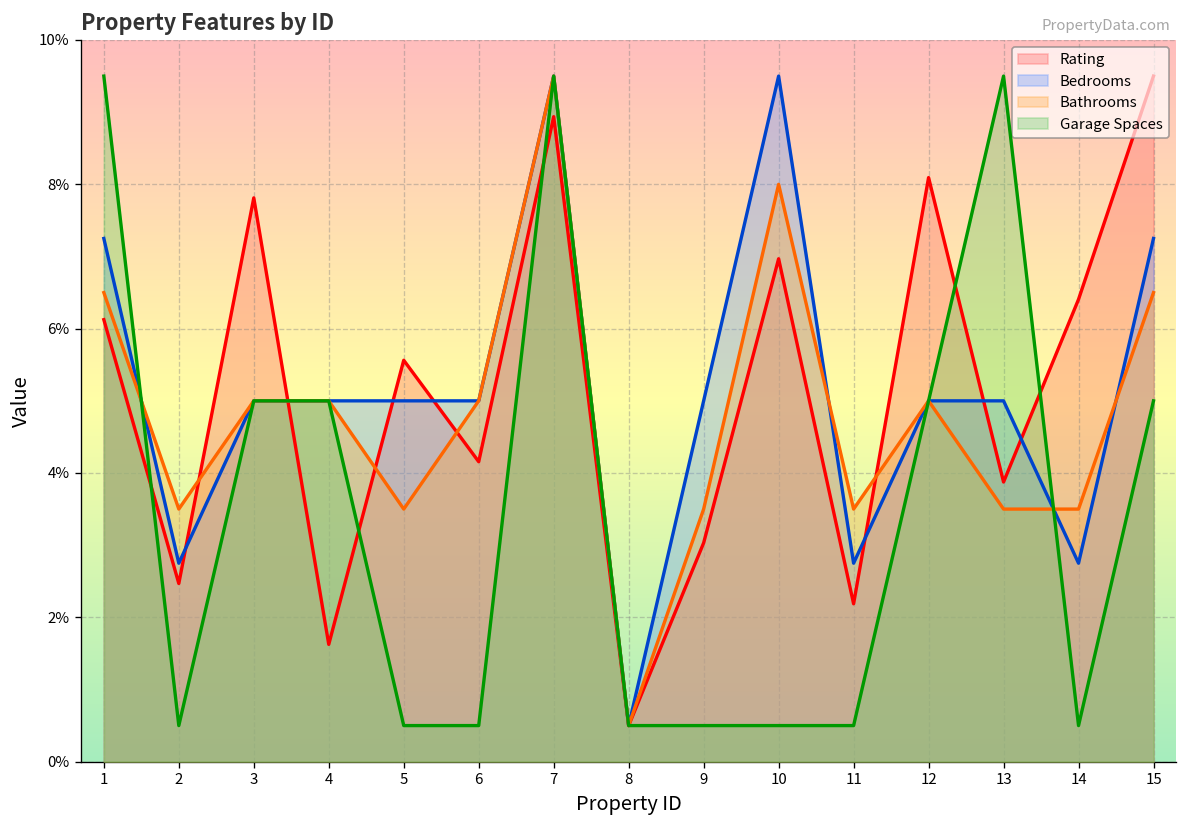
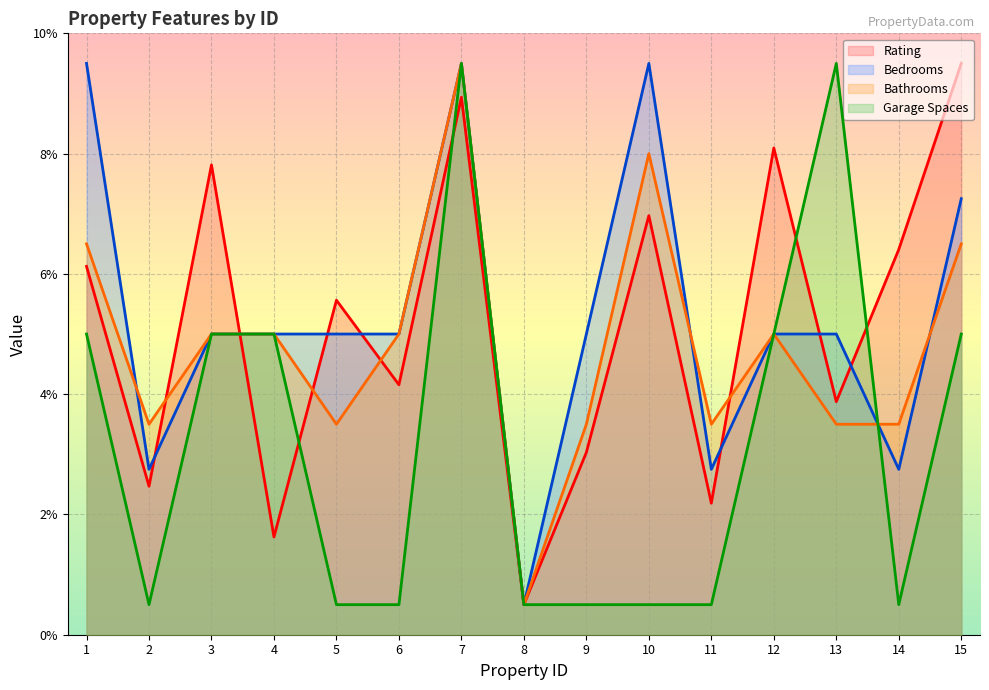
Bedrooms, 1: 7.3% -> 9.5%
Garage Spaces, 1: 9.5% -> 5.0%
